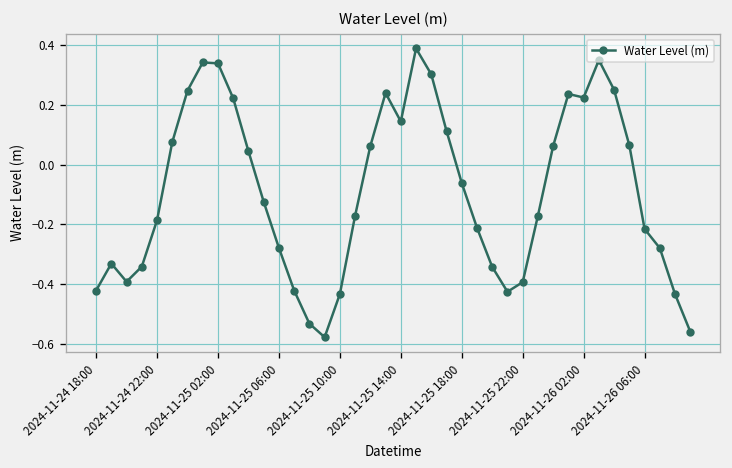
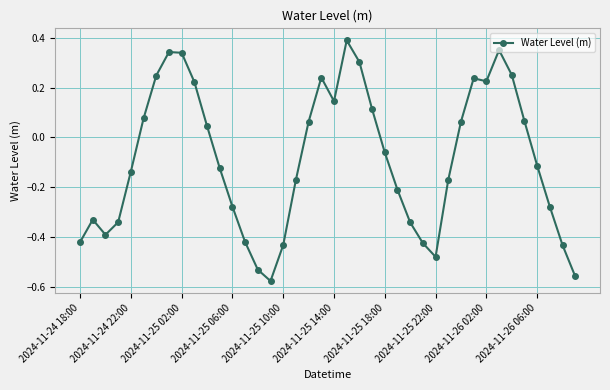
2024-11-24 22:00: -0.19 -> -0.14
2024-11-25 22:00: -0.39 -> -0.48
2024-11-26 06:00: -0.22 -> -0.11
